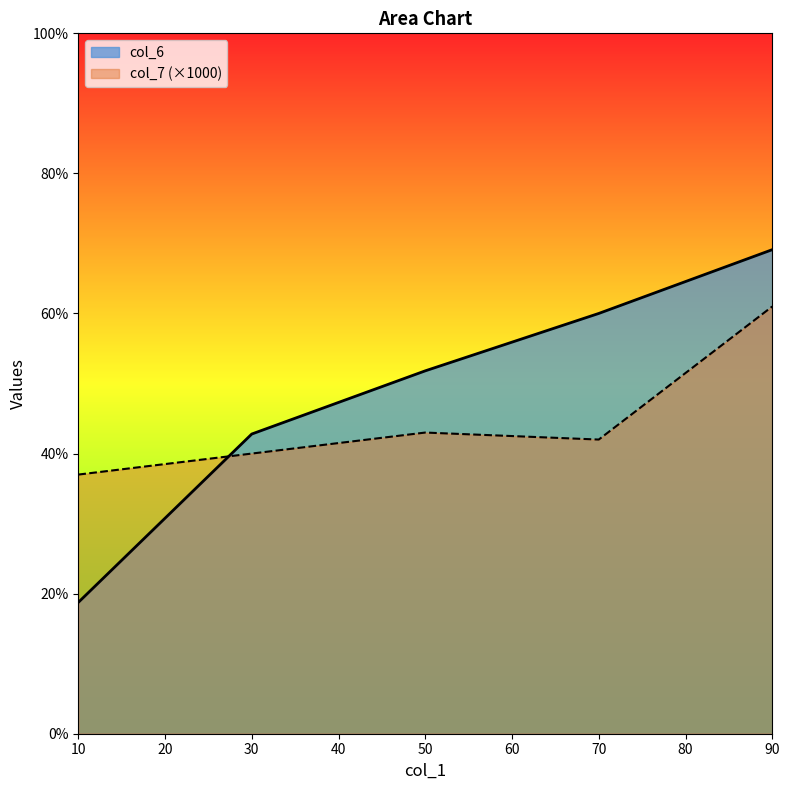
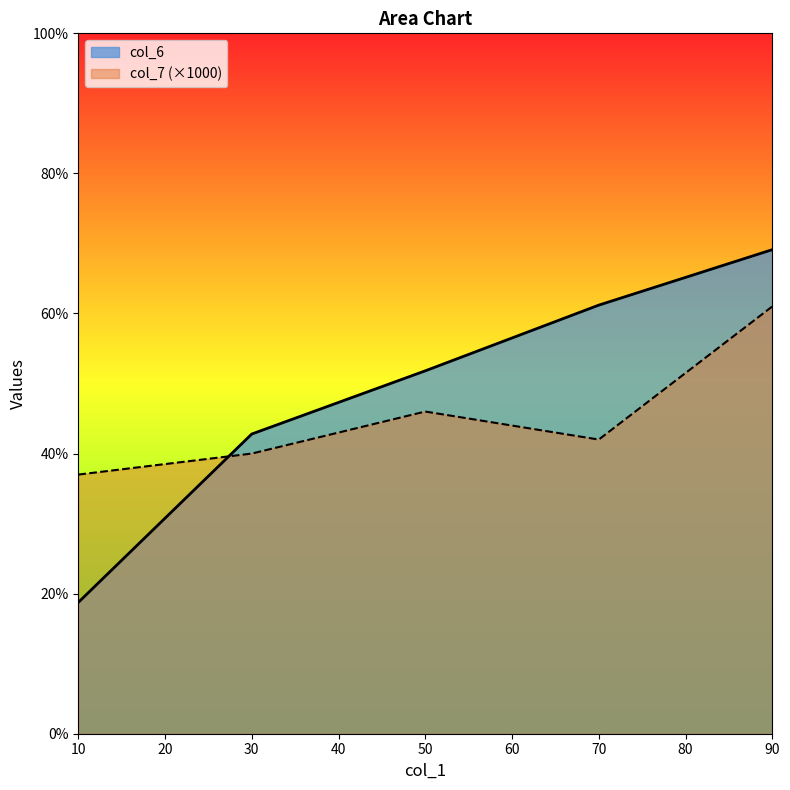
col_7 (×1000), 50: 43% -> 46%
col_6, 70: 60% -> 61%
